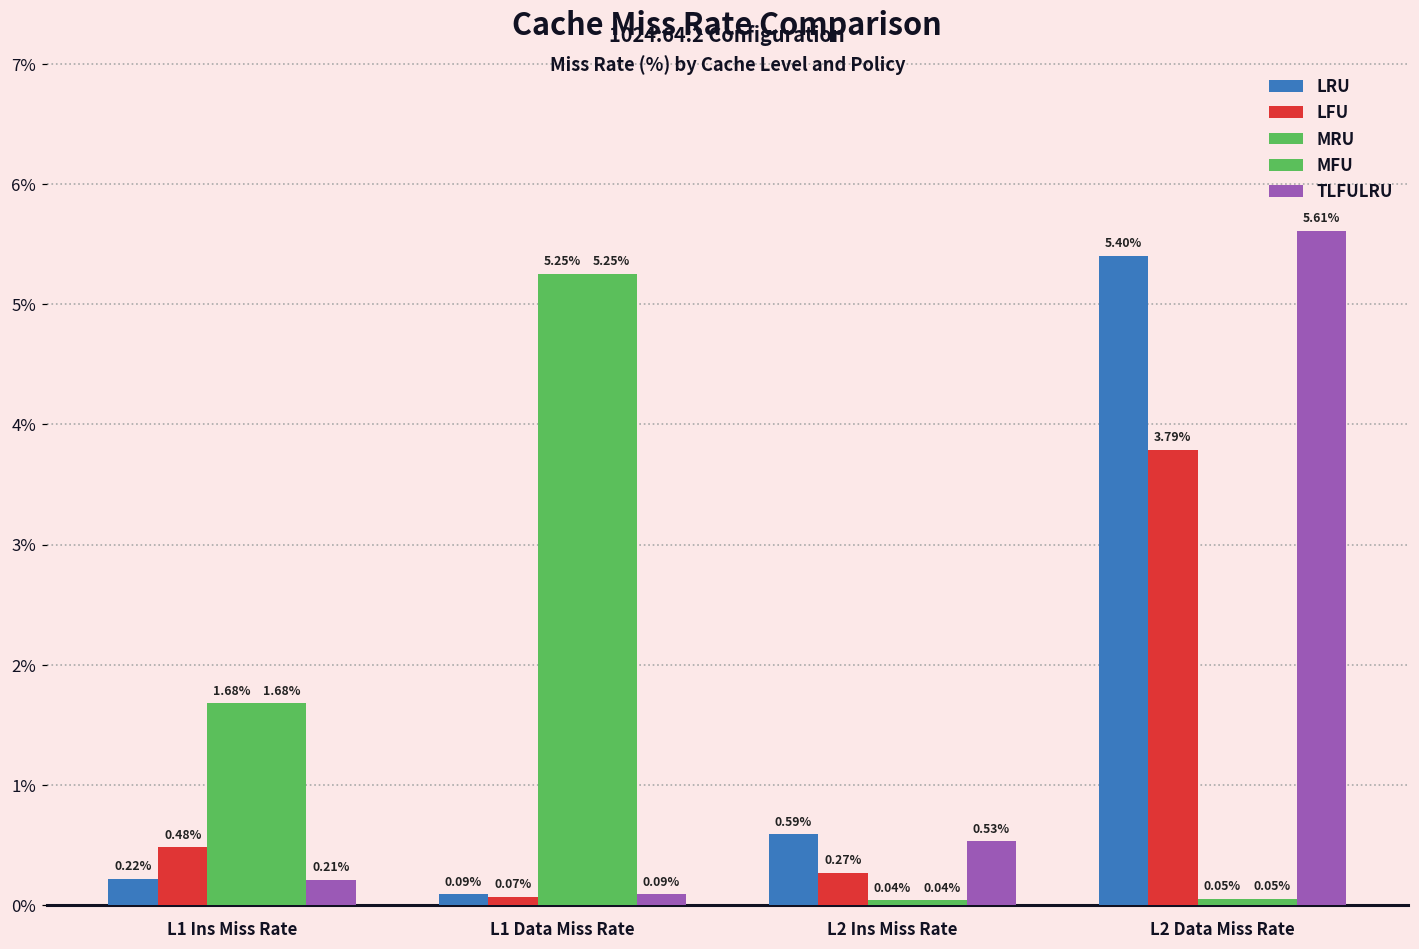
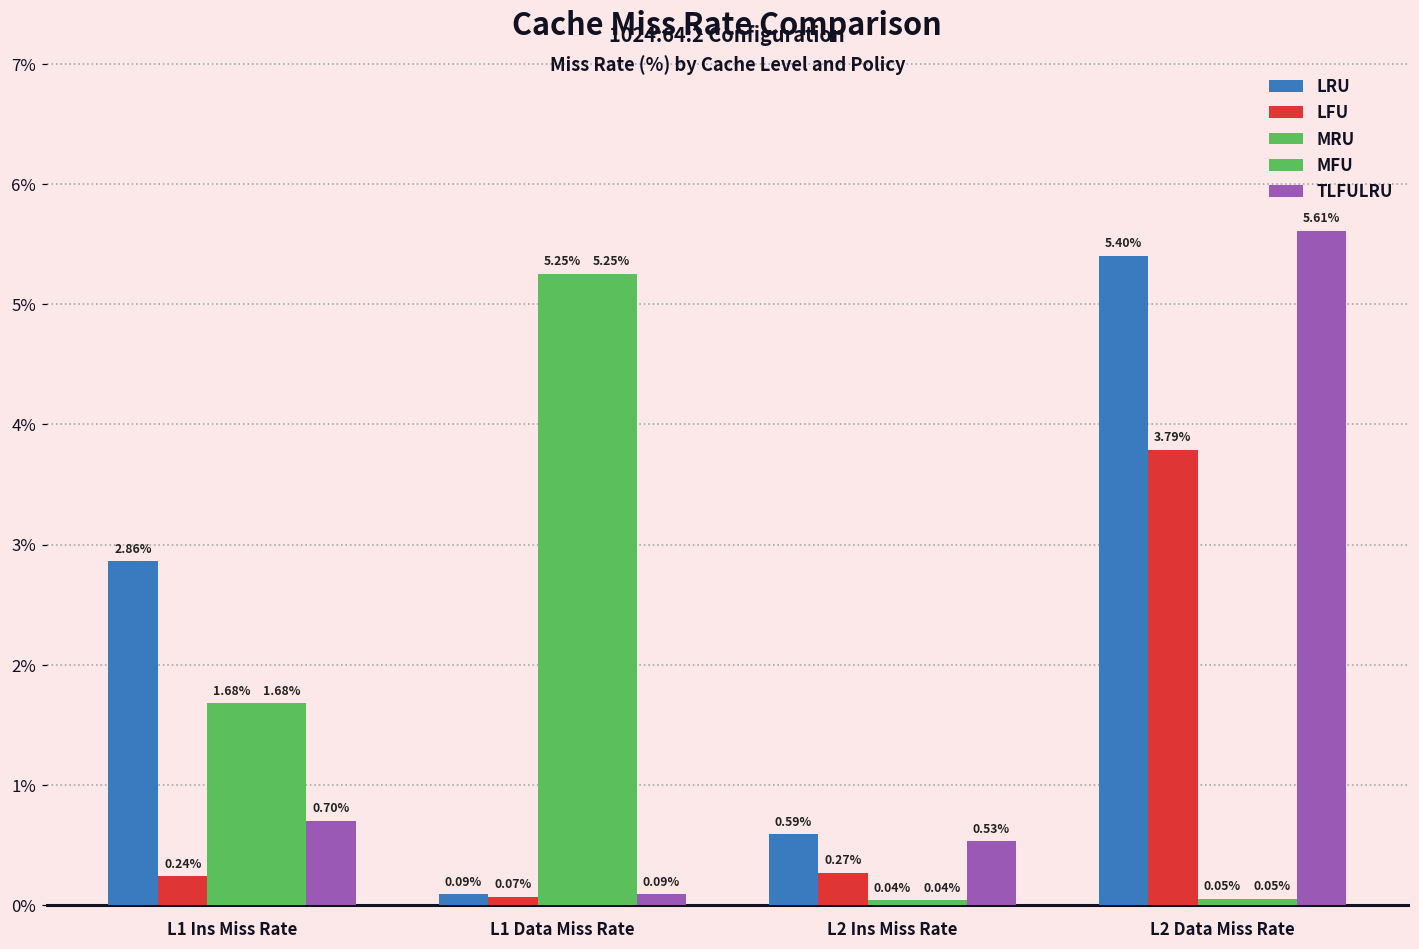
LRU, L1 Ins Miss Rate: 0.22% -> 2.86%
LFU, L1 Ins Miss Rate: 0.48% -> 0.24%
TLFULRU, L1 Ins Miss Rate: 0.21% -> 0.70%
